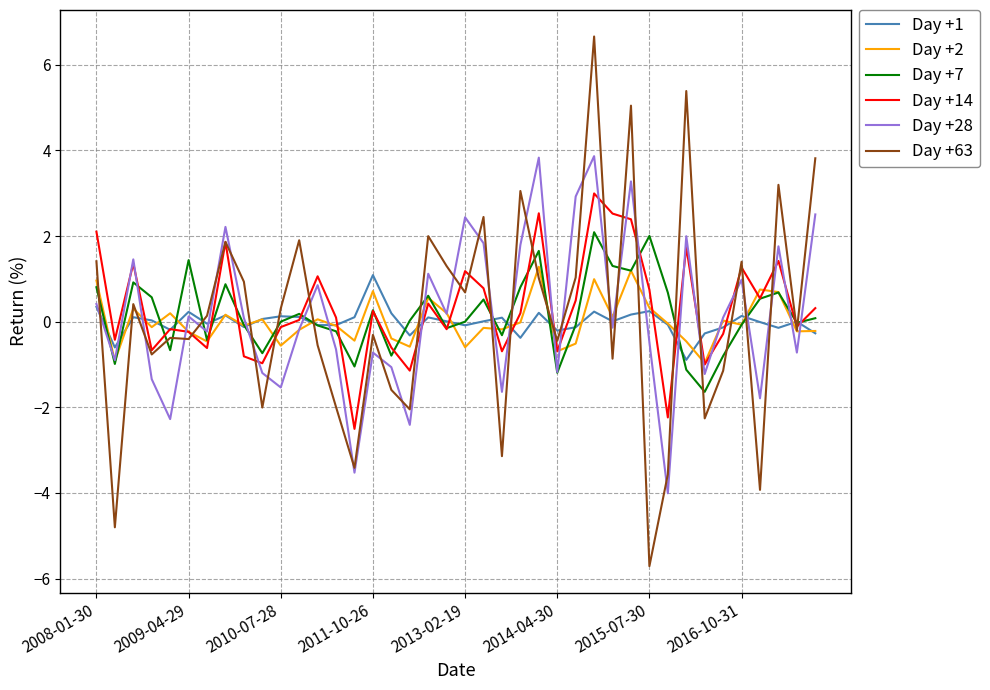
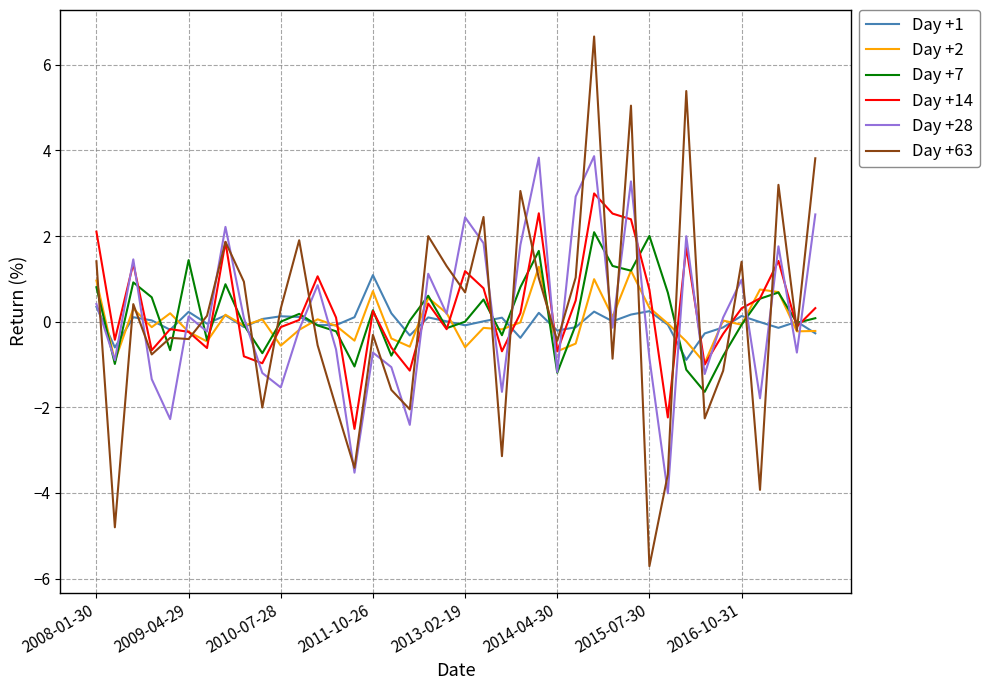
Day +28, 2015-07-30: -0.5 -> -0.9
Day +14, 2016-10-31: 1.3 -> 0.3
